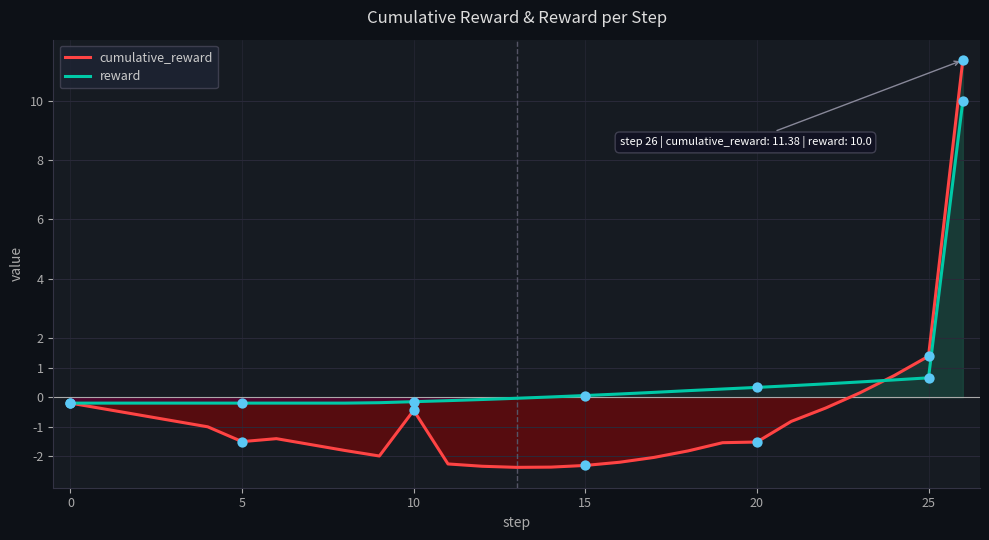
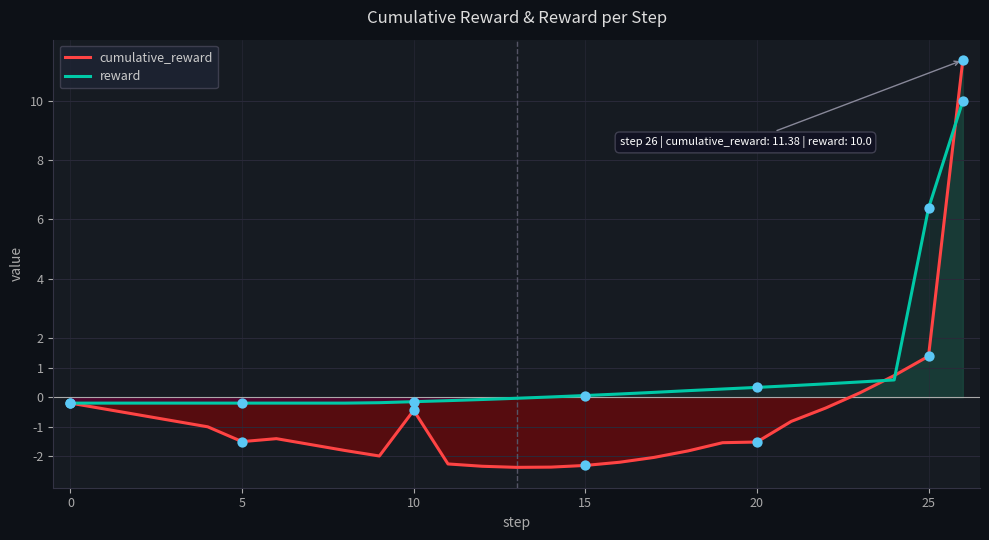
reward, 25: 0.7 -> 6.4
